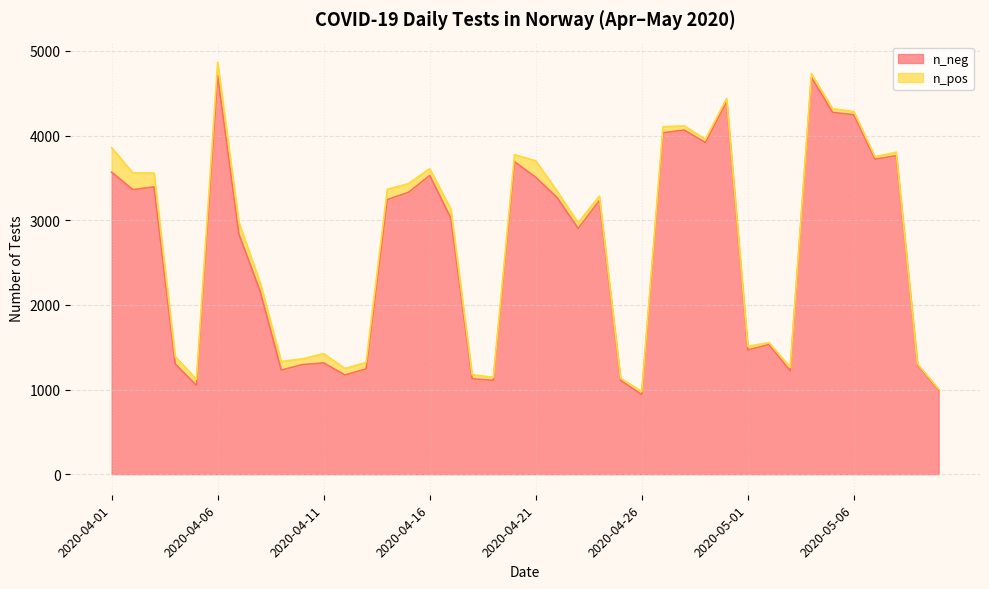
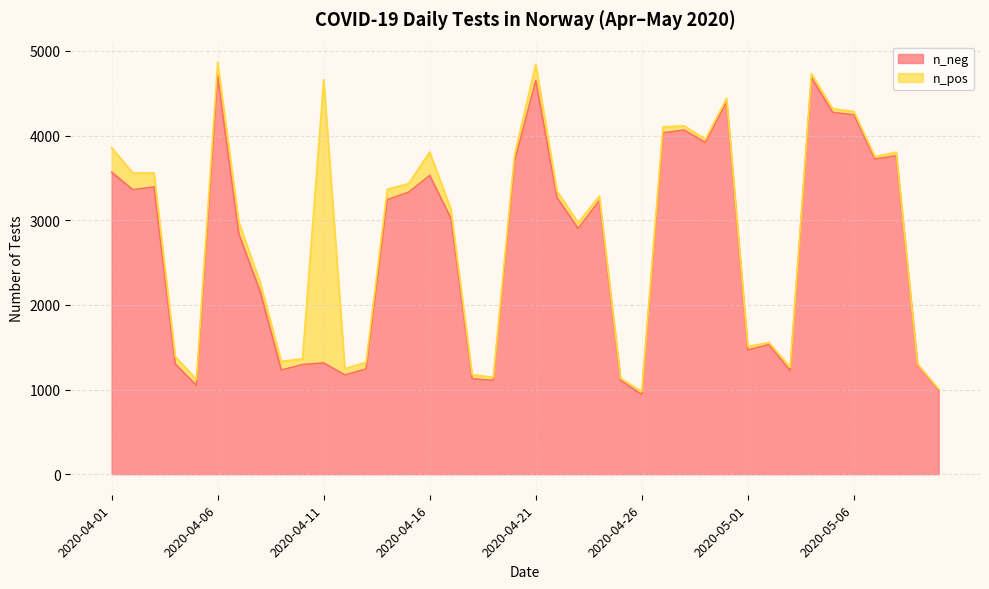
n_pos, 2020-04-11: 100 -> 3300
n_pos, 2020-04-16: 100 -> 300
n_neg, 2020-04-21: 3500 -> 4600
